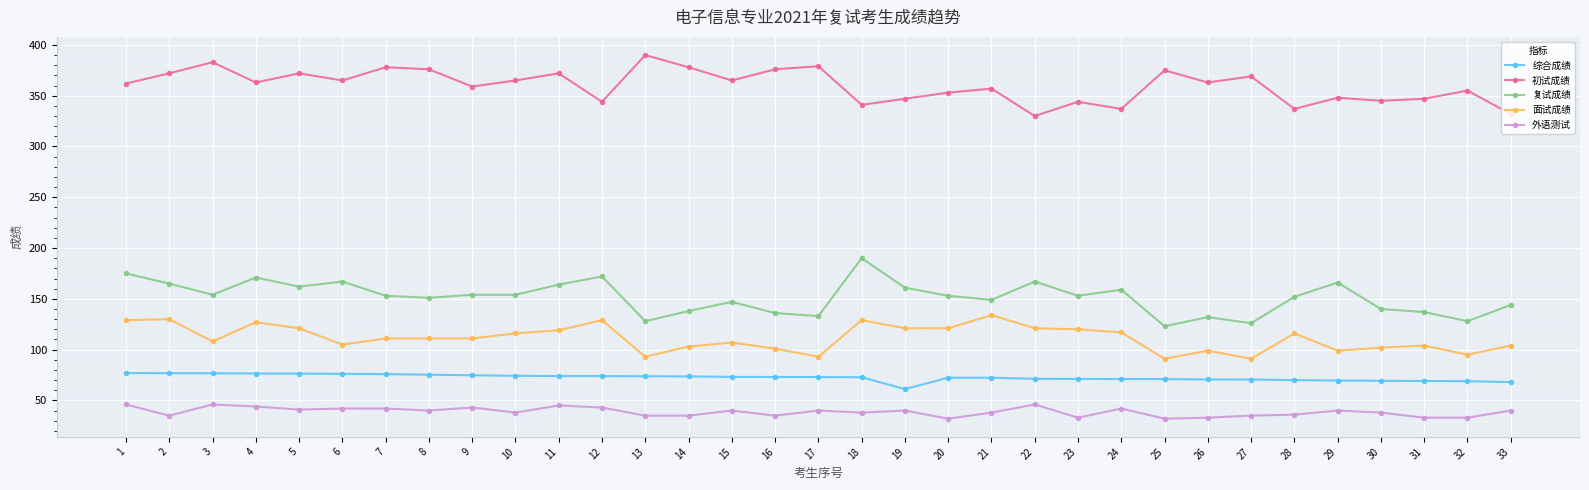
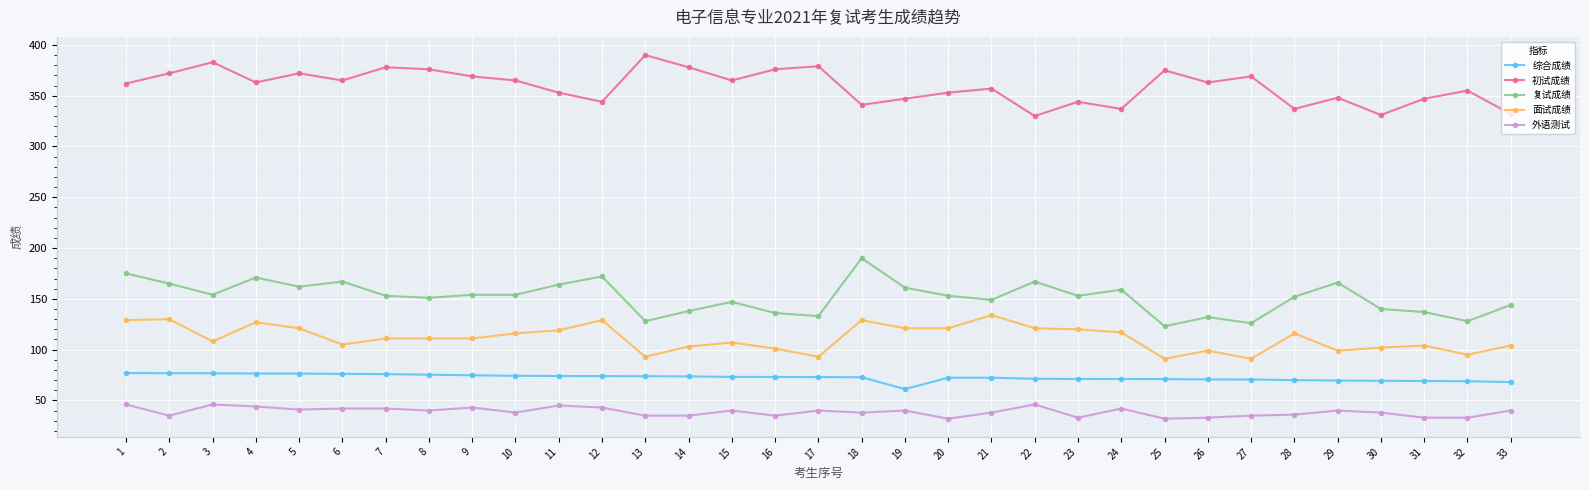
初试成绩, 9: 359 -> 369
初试成绩, 11: 372 -> 353
初试成绩, 30: 345 -> 331
